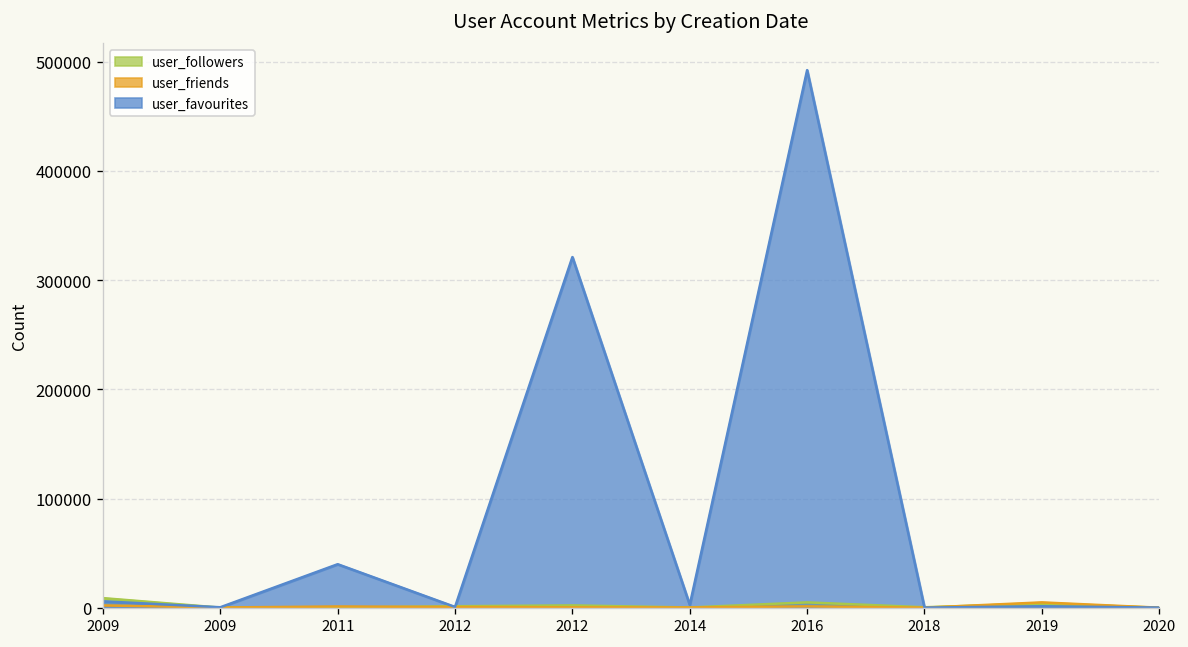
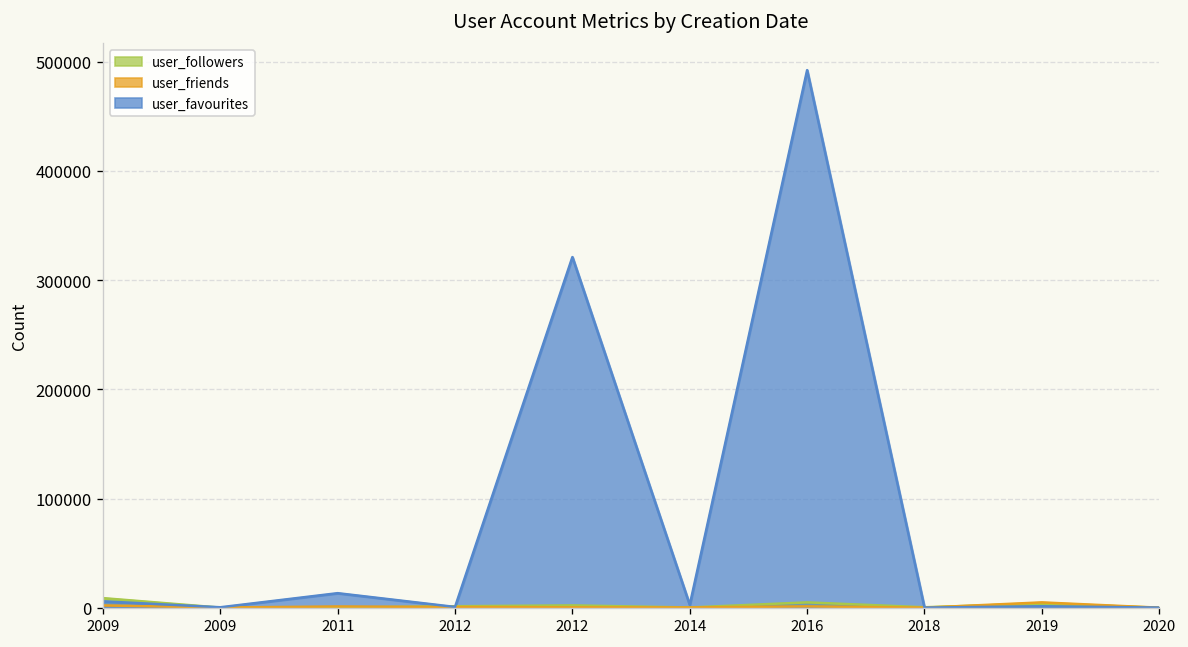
user_favourites, 2011: 40000 -> 10000
